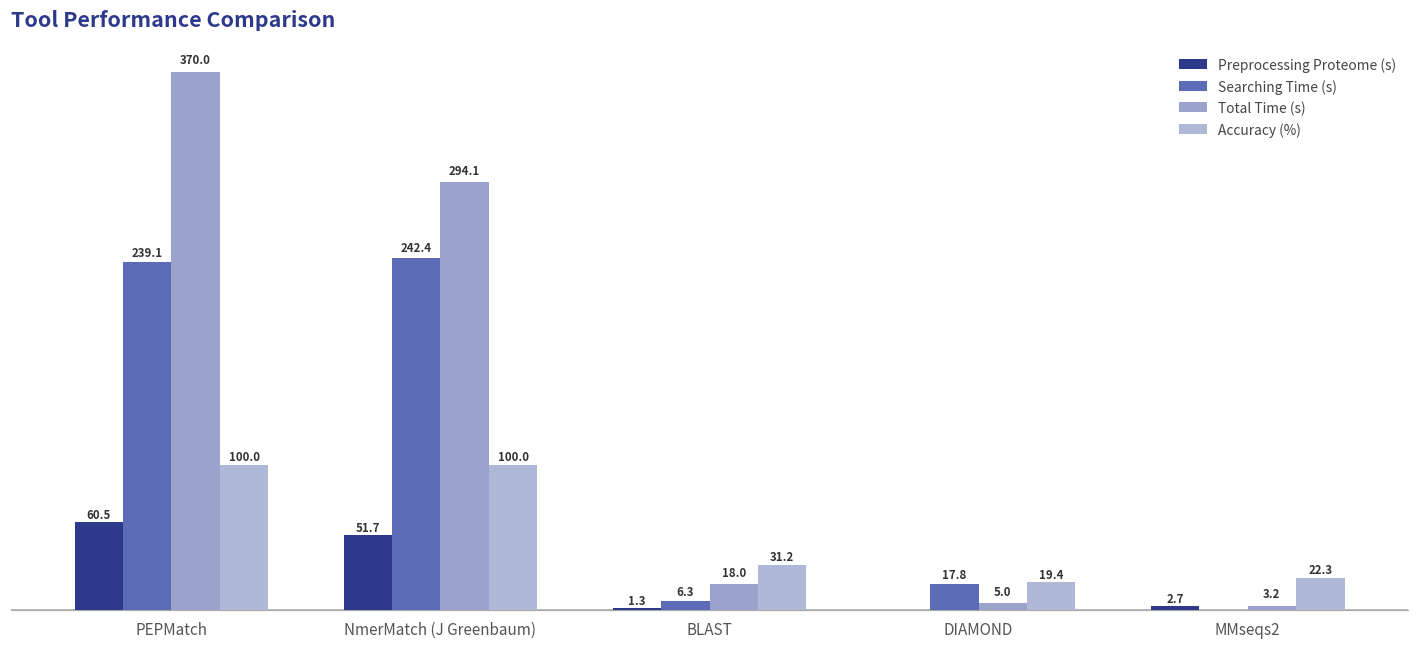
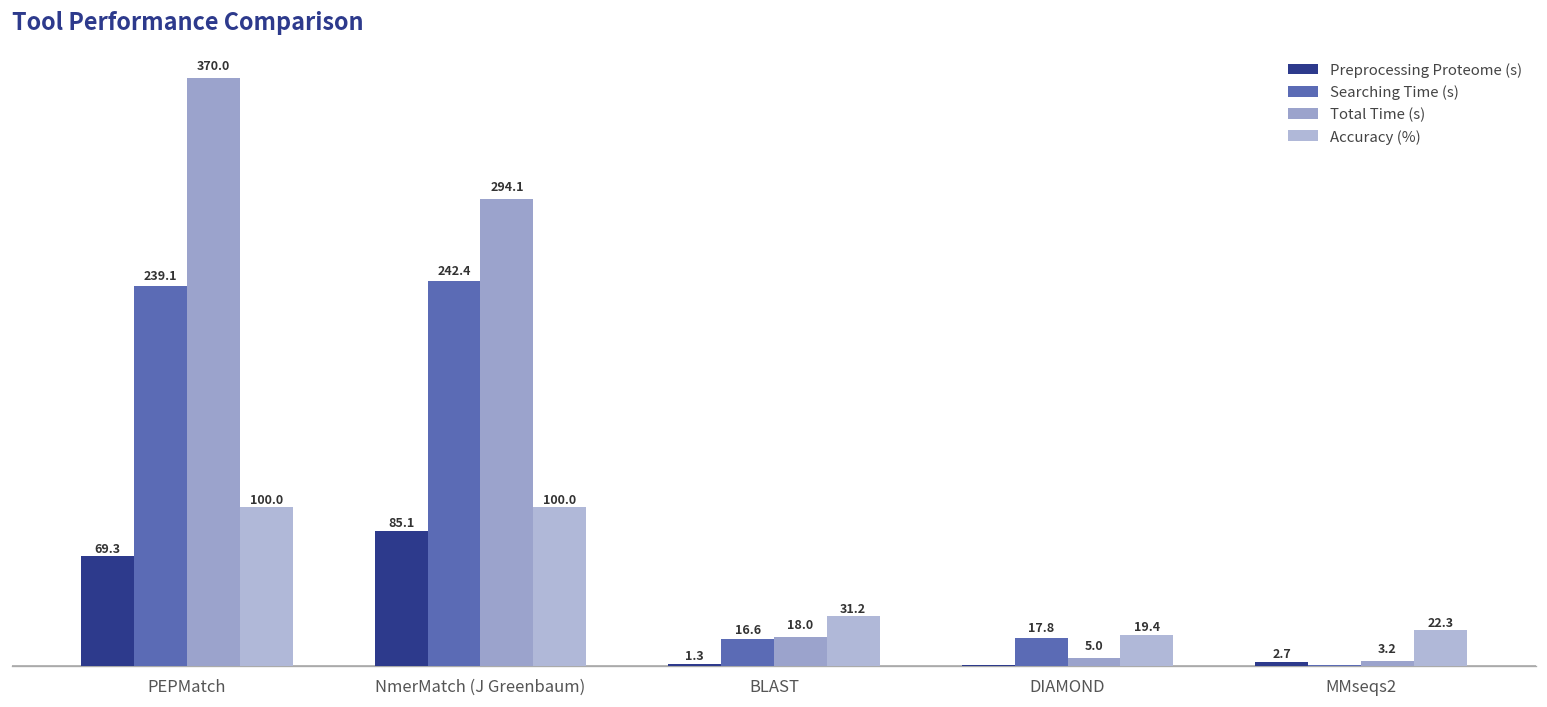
Preprocessing Proteome (s), PEPMatch: 60.5 -> 69.3
Preprocessing Proteome (s), NmerMatch (J Greenbaum): 51.7 -> 85.1
Searching Time (s), BLAST: 6.3 -> 16.6
